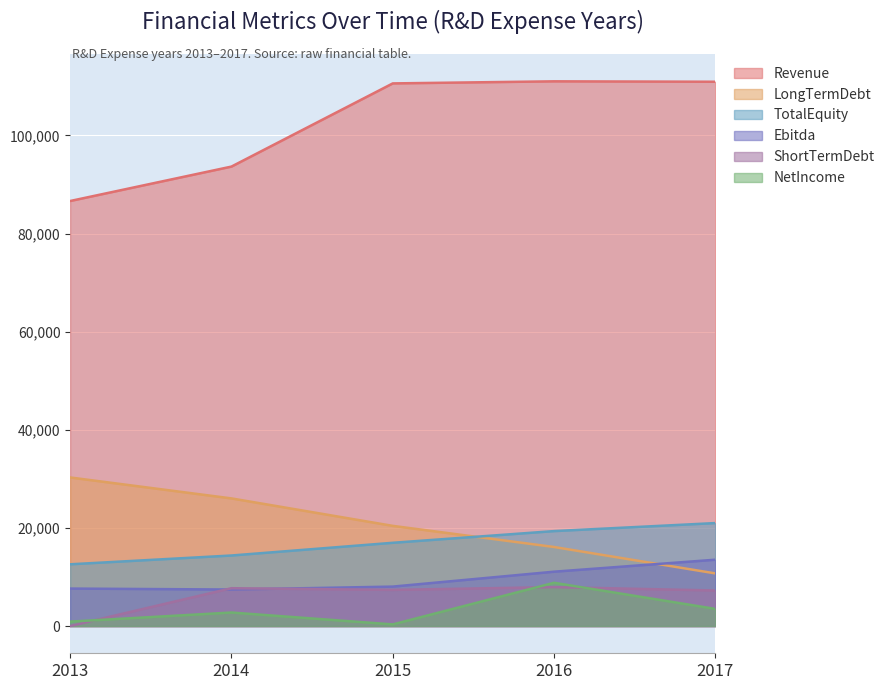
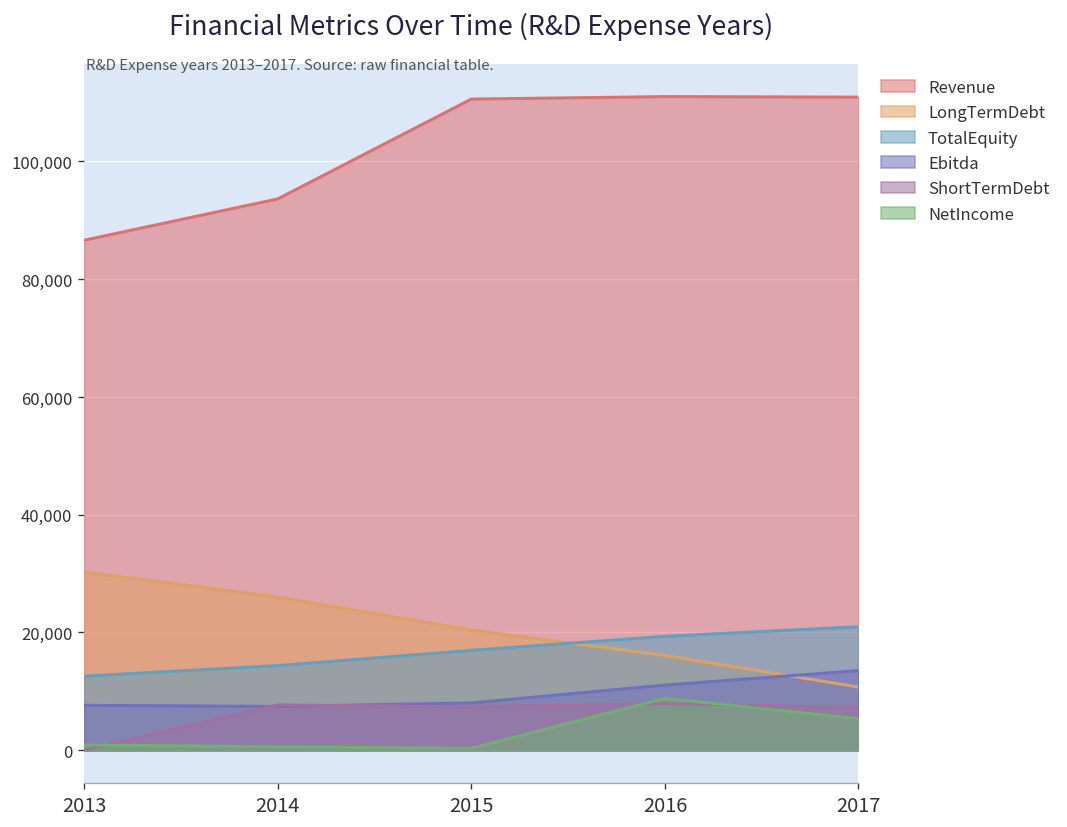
NetIncome, 2014: 3,000 -> 1,000
NetIncome, 2017: 3,000 -> 5,000
